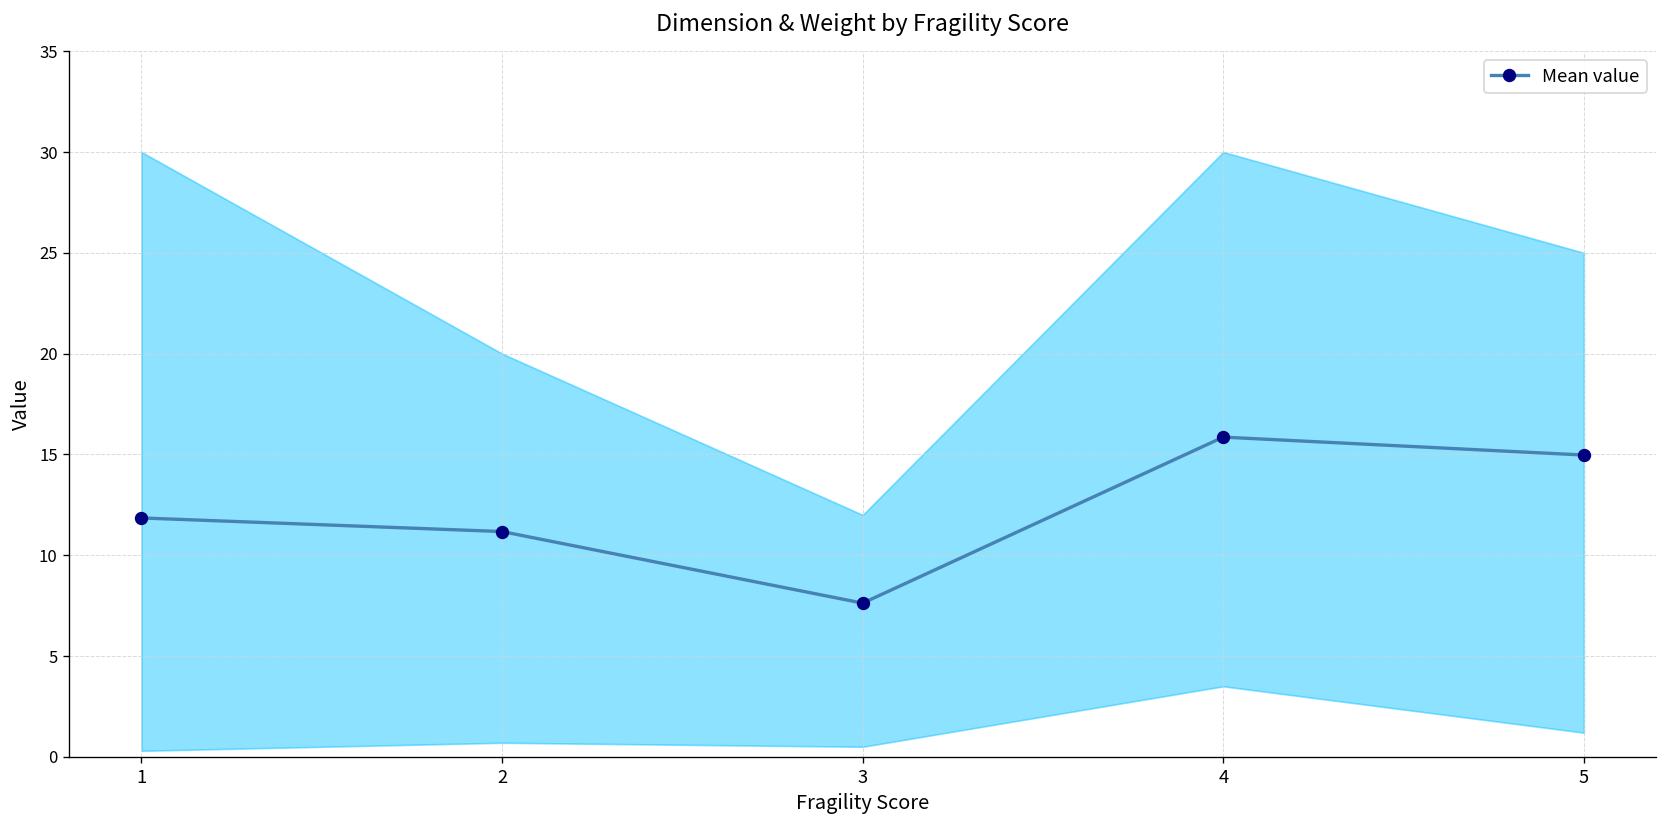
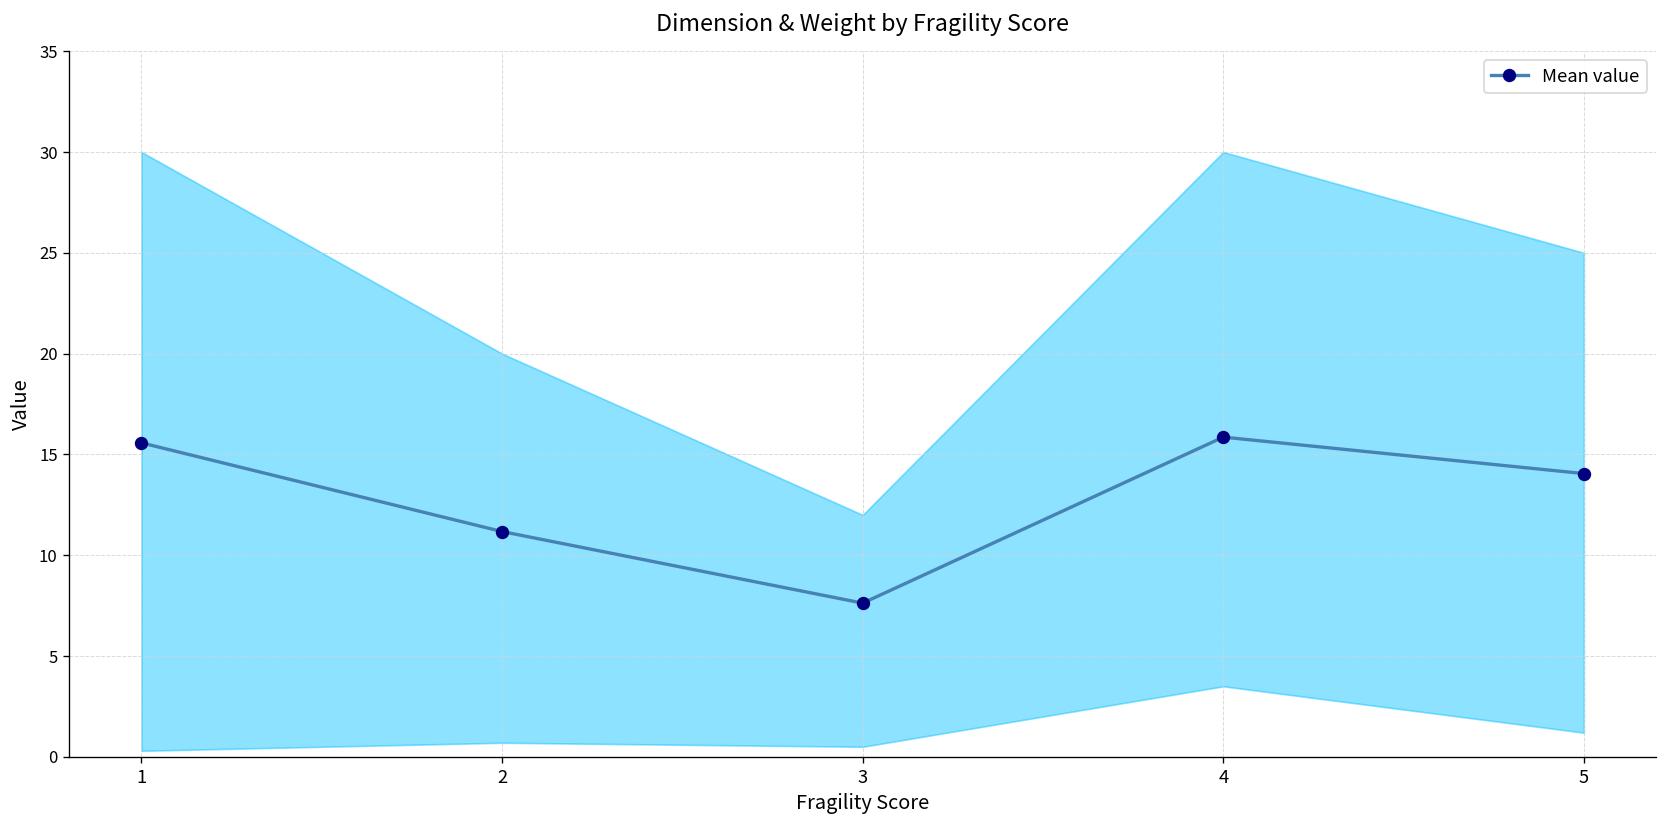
Mean value, 1: 11.9 -> 15.6
Mean value, 5: 15.0 -> 14.1
